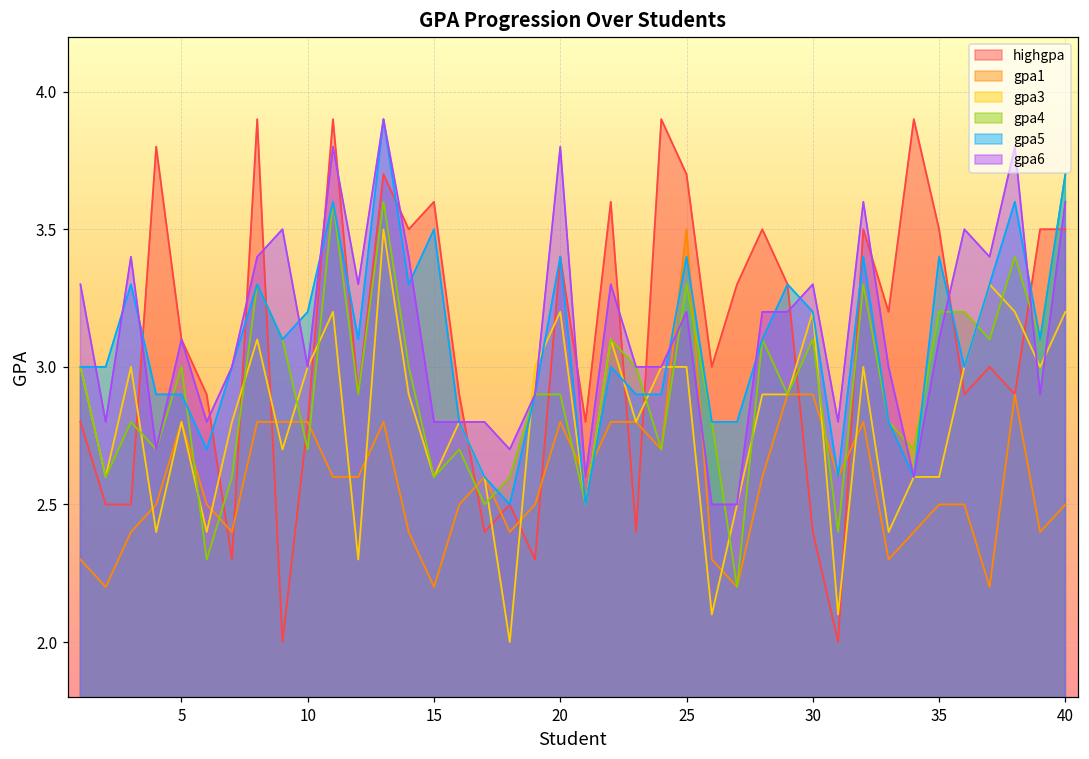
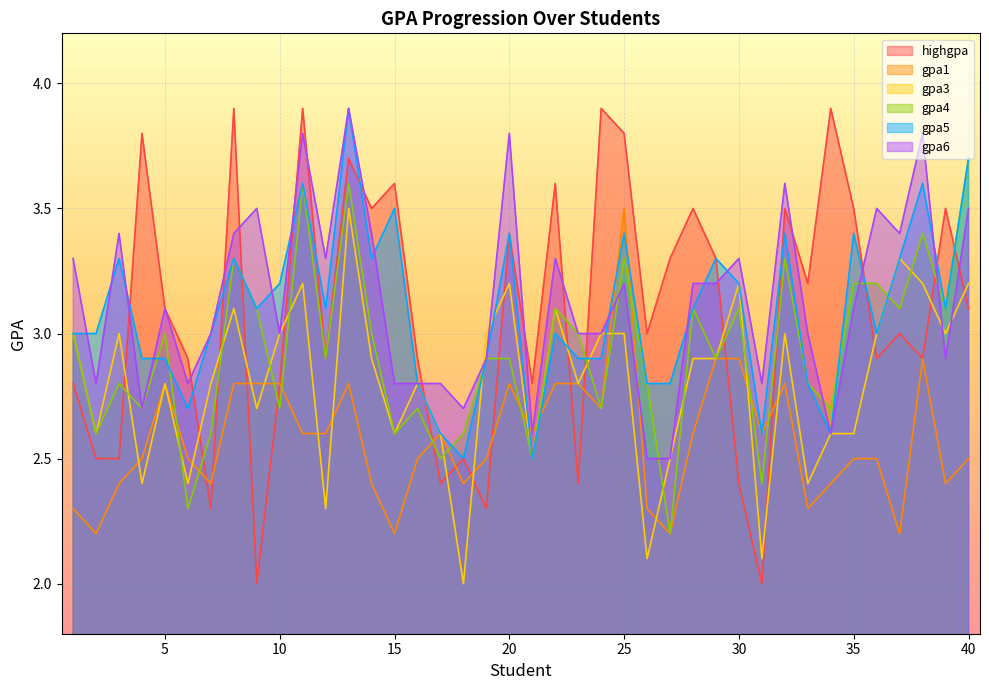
highgpa, 25: 3.7 -> 3.8
highgpa, 40: 3.5 -> 3.1
gpa6, 40: 3.6 -> 3.5
